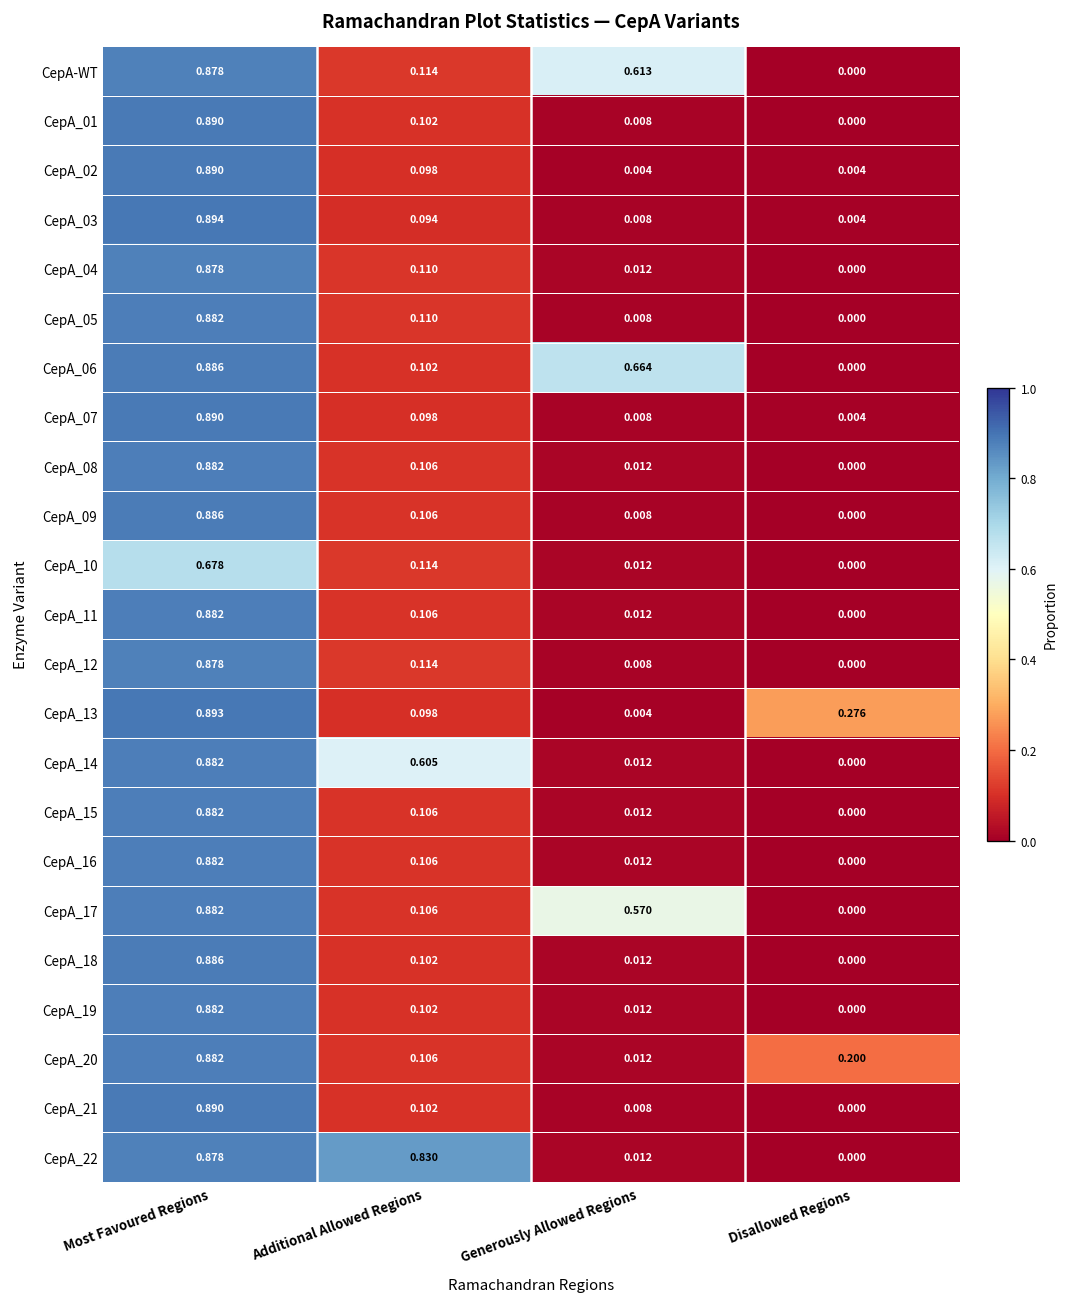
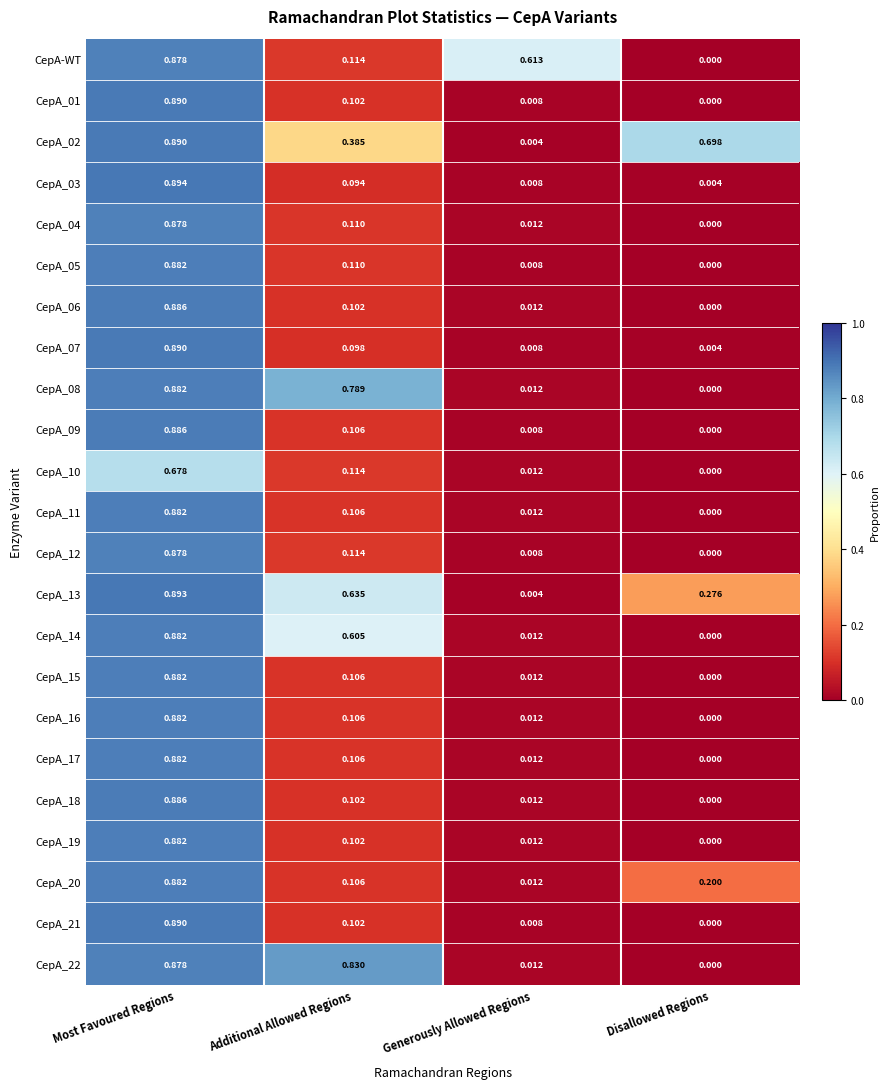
CepA_02, Additional Allowed Regions: 0.098 -> 0.385
CepA_02, Disallowed Regions: 0.004 -> 0.698
CepA_06, Generously Allowed Regions: 0.664 -> 0.012
CepA_08, Additional Allowed Regions: 0.106 -> 0.789
CepA_13, Additional Allowed Regions: 0.098 -> 0.635
CepA_17, Generously Allowed Regions: 0.570 -> 0.012
